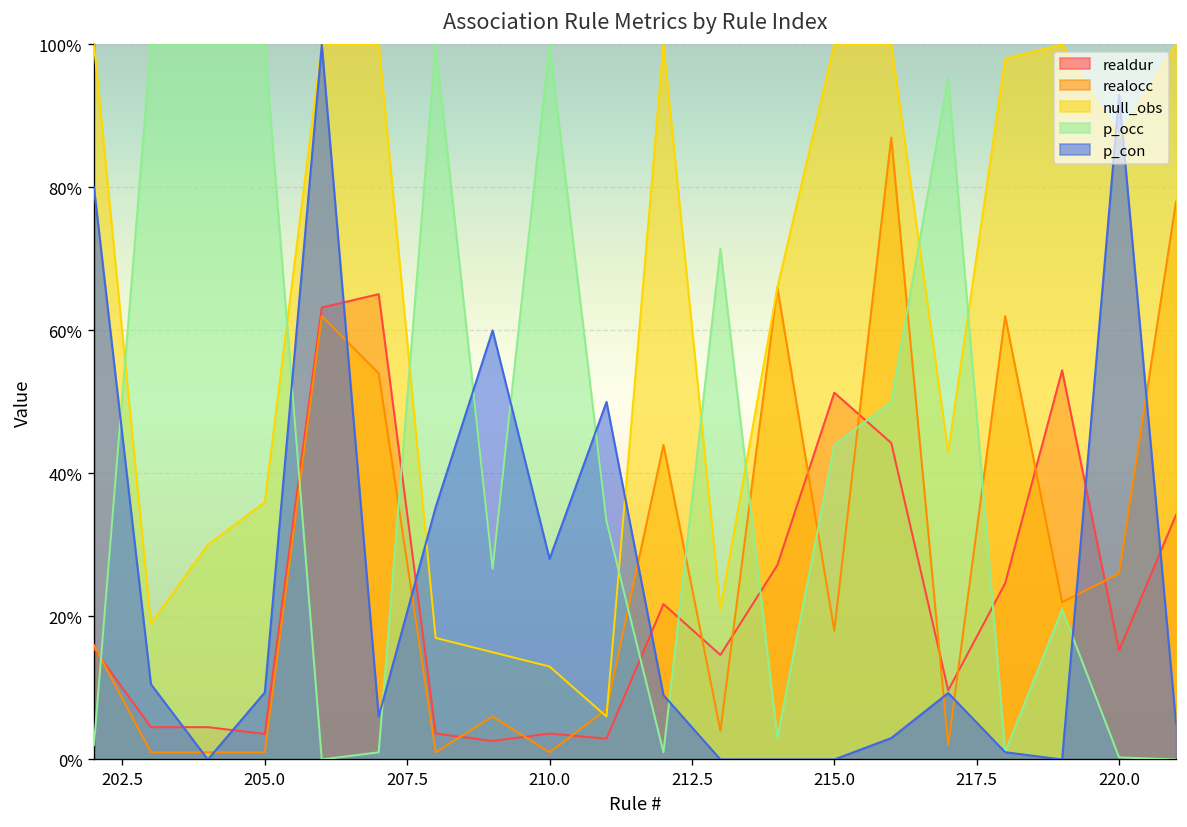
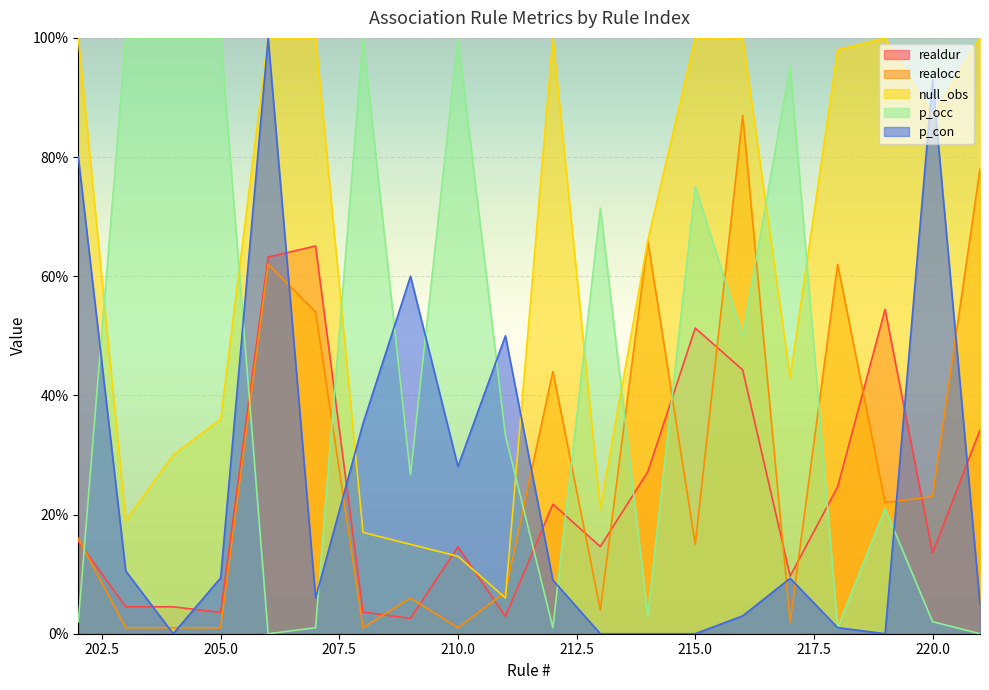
realdur, 210.0: 4% -> 15%
realocc, 215.0: 18% -> 15%
p_occ, 215.0: 44% -> 75%
realdur, 220.0: 15% -> 14%
realocc, 220.0: 26% -> 23%
p_occ, 220.0: 0% -> 2%
